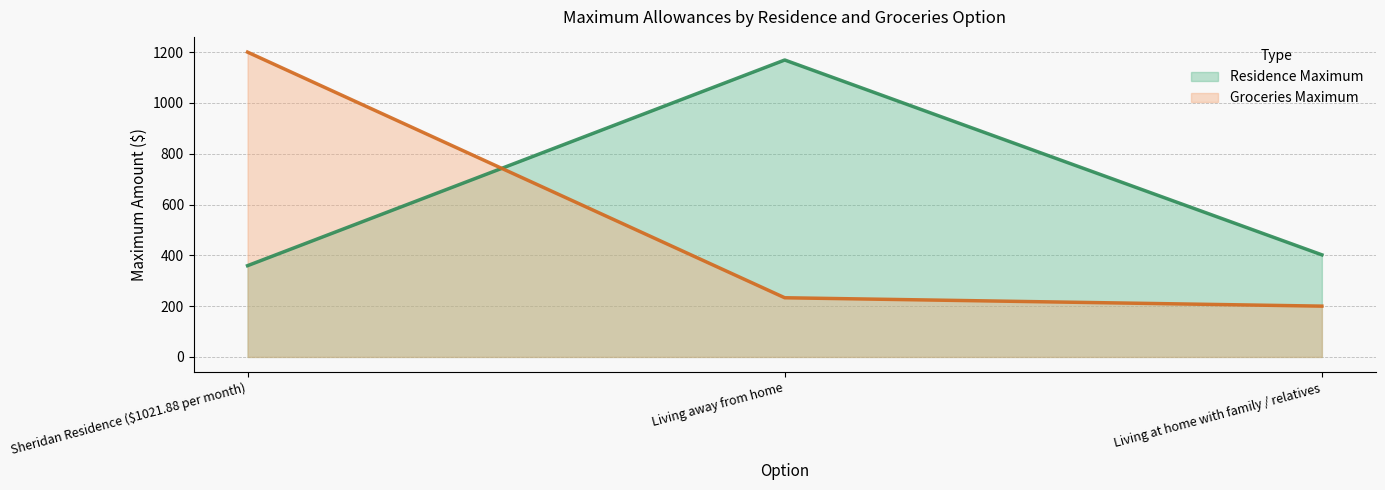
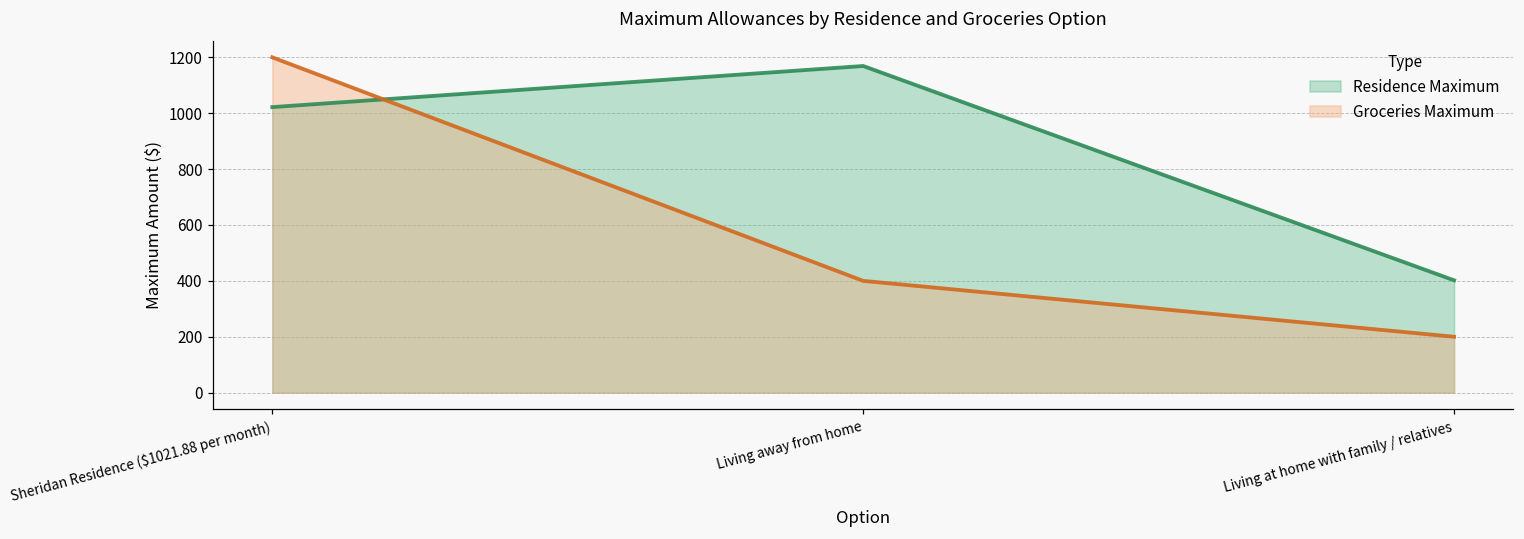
Residence Maximum, Sheridan Residence ($1021.88 per month): 360 -> 1020
Groceries Maximum, Living away from home: 230 -> 400
